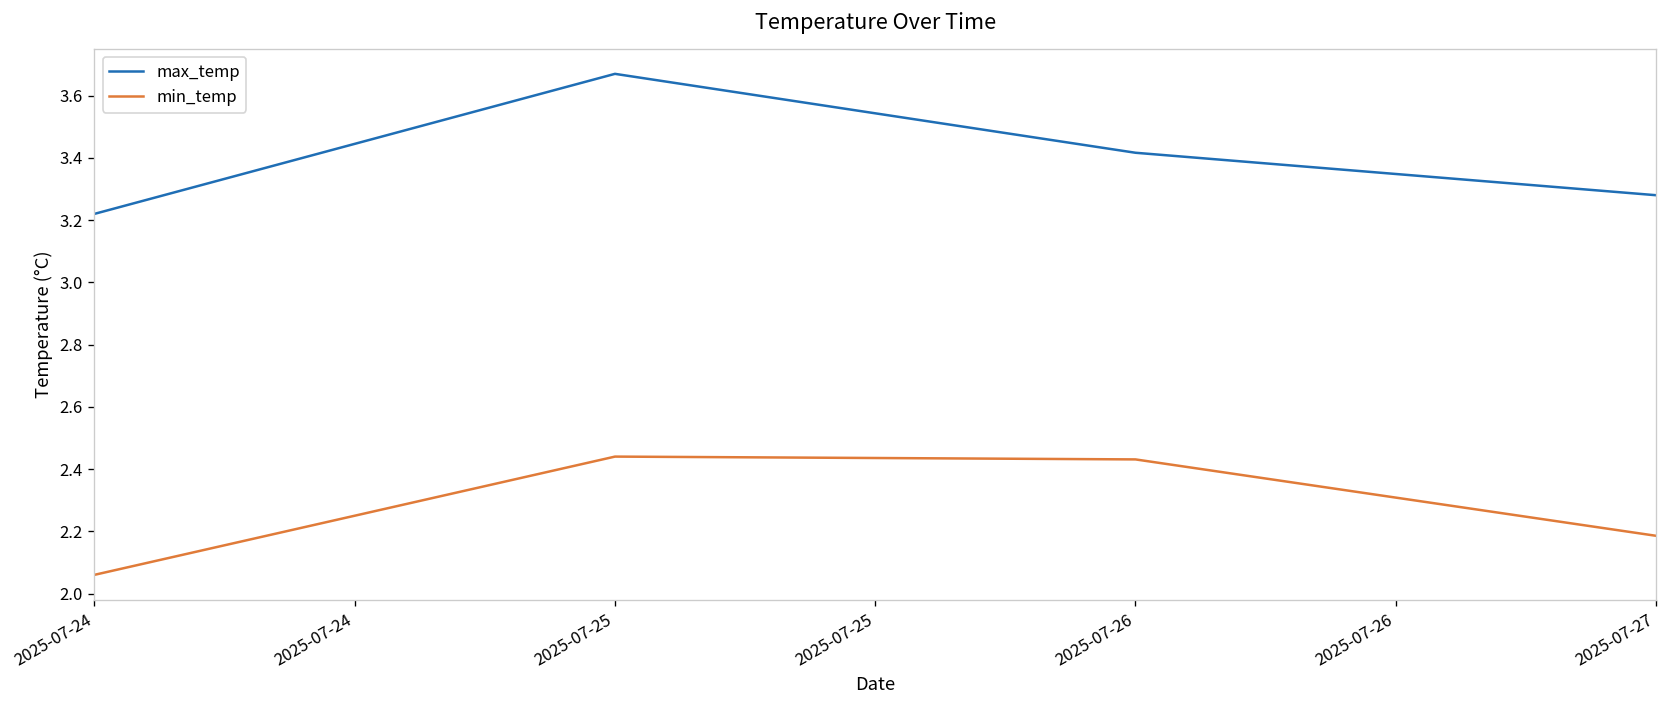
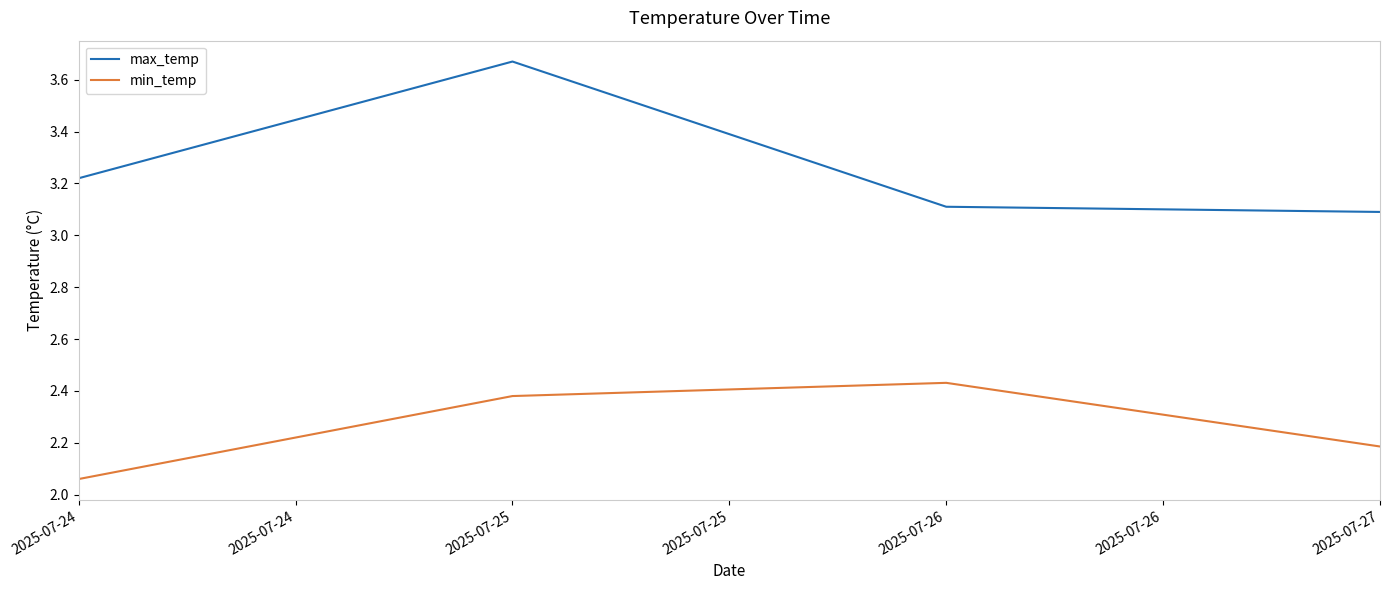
min_temp, 2025-07-25: 2.44 -> 2.38
max_temp, 2025-07-26: 3.42 -> 3.11
max_temp, 2025-07-27: 3.28 -> 3.09
